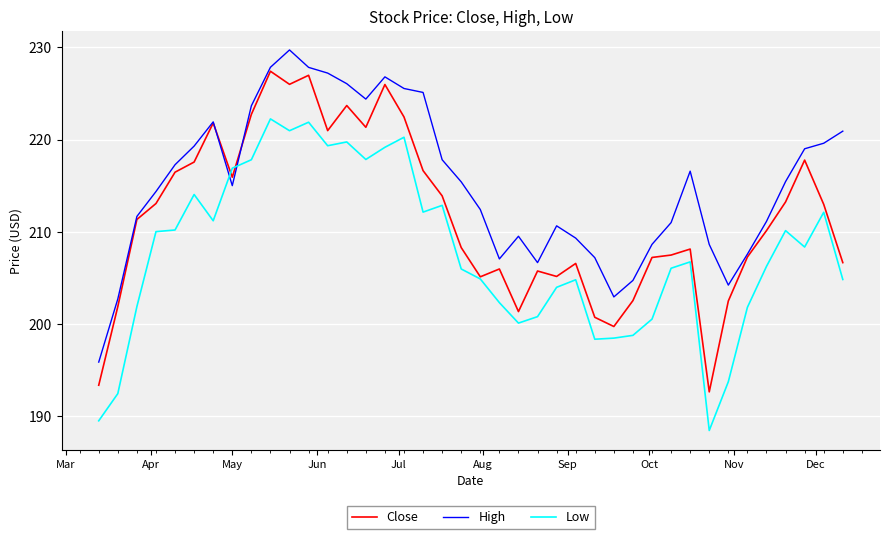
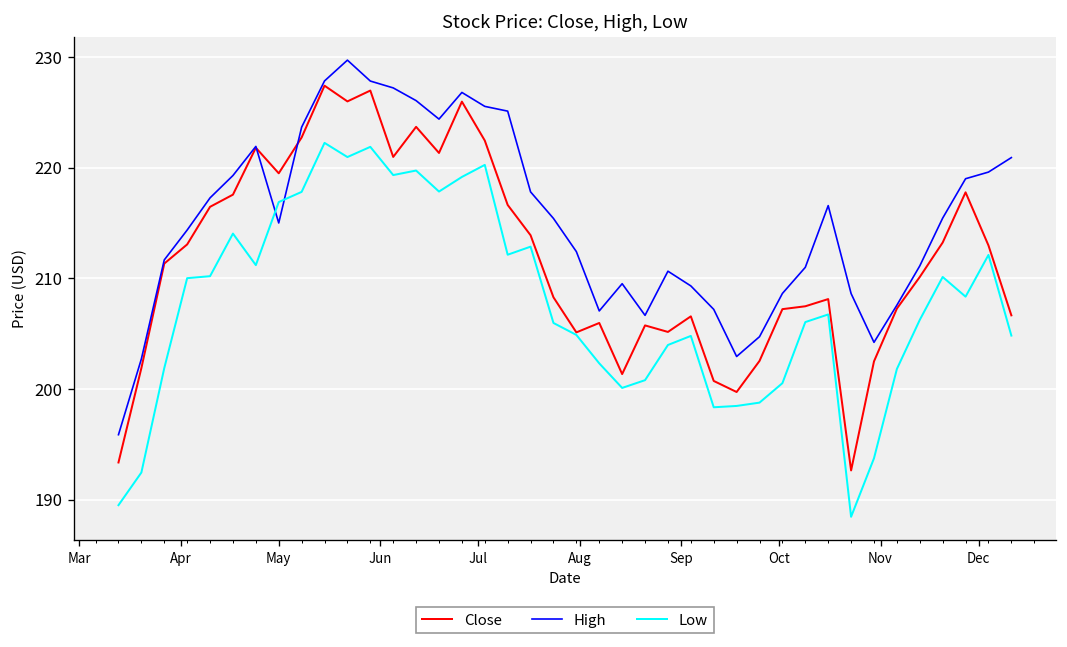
Close, May: 216 -> 219
